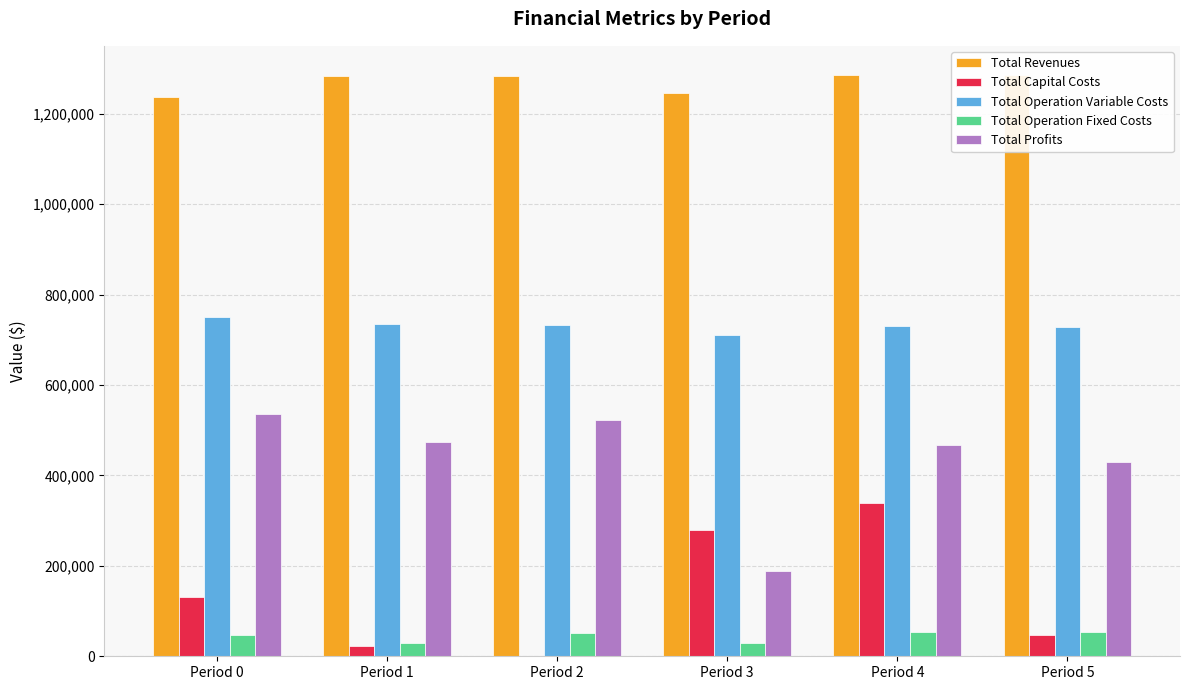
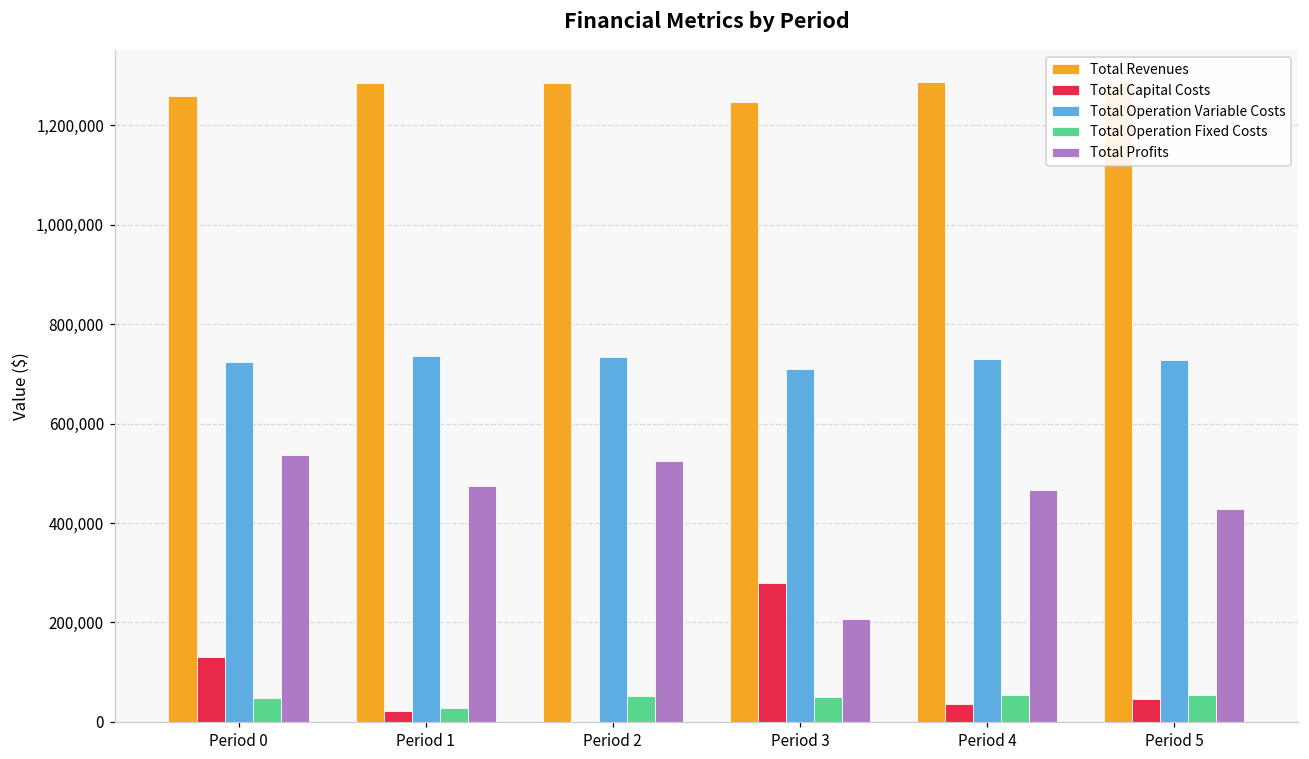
Total Revenues, Period 0: 1,240,000 -> 1,260,000
Total Operation Variable Costs, Period 0: 750,000 -> 720,000
Total Operation Fixed Costs, Period 3: 30,000 -> 50,000
Total Profits, Period 3: 190,000 -> 210,000
Total Capital Costs, Period 4: 340,000 -> 40,000
